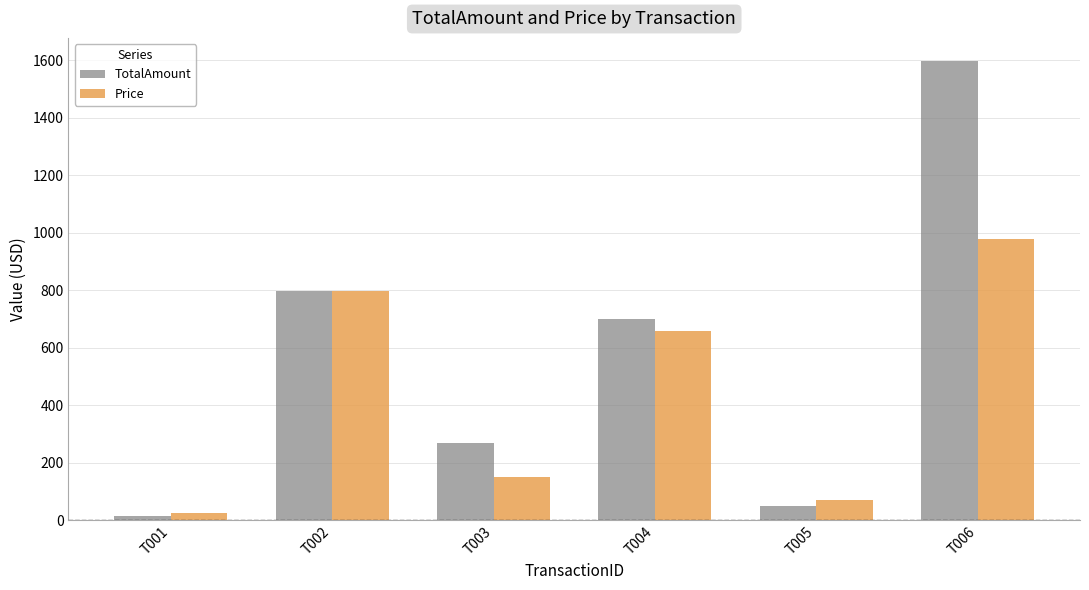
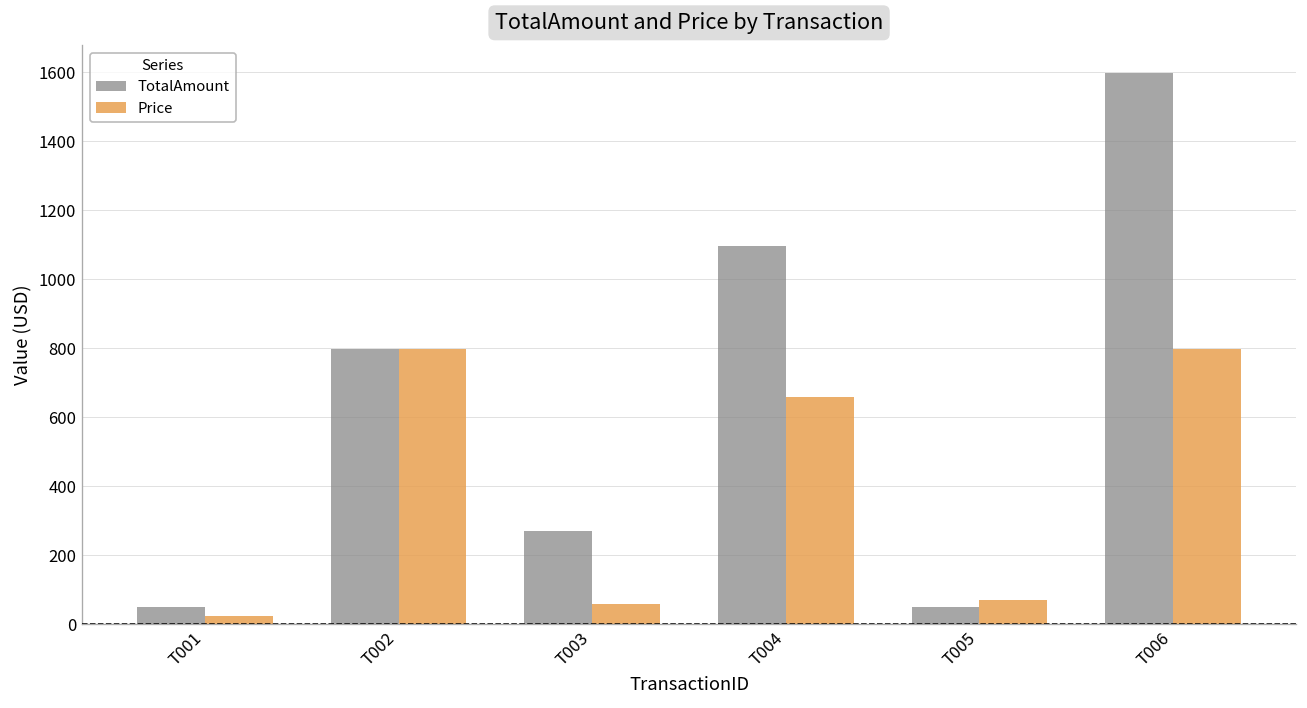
TotalAmount, T001: 20 -> 50
Price, T003: 150 -> 60
TotalAmount, T004: 700 -> 1100
Price, T006: 980 -> 800
